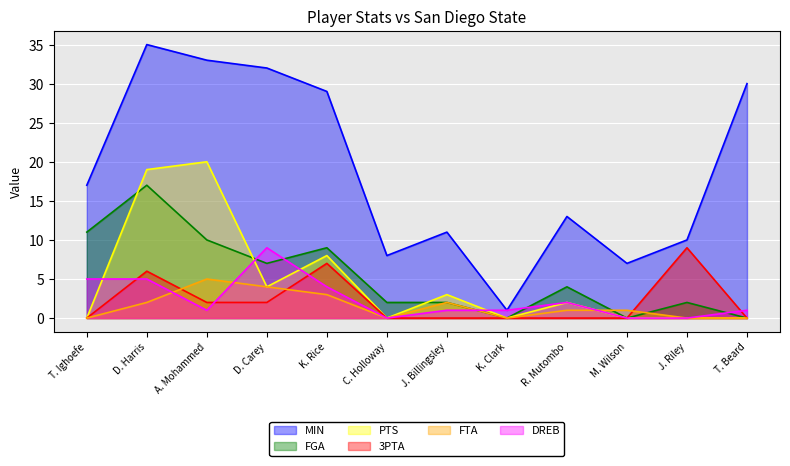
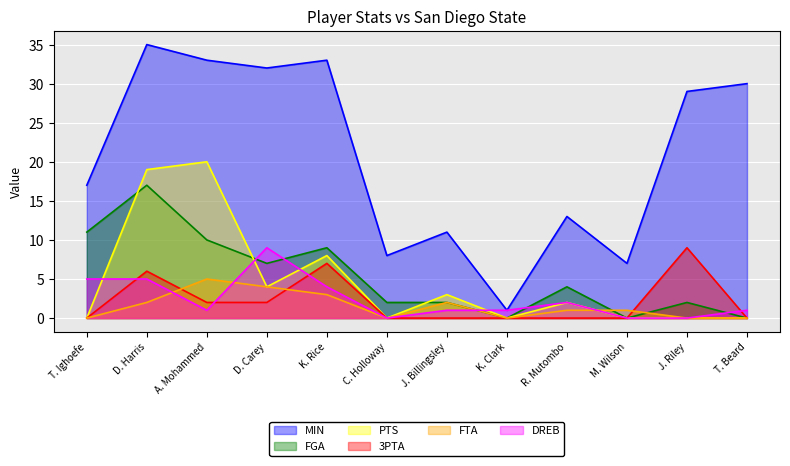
MIN, K. Rice: 29 -> 33
MIN, J. Riley: 10 -> 29
